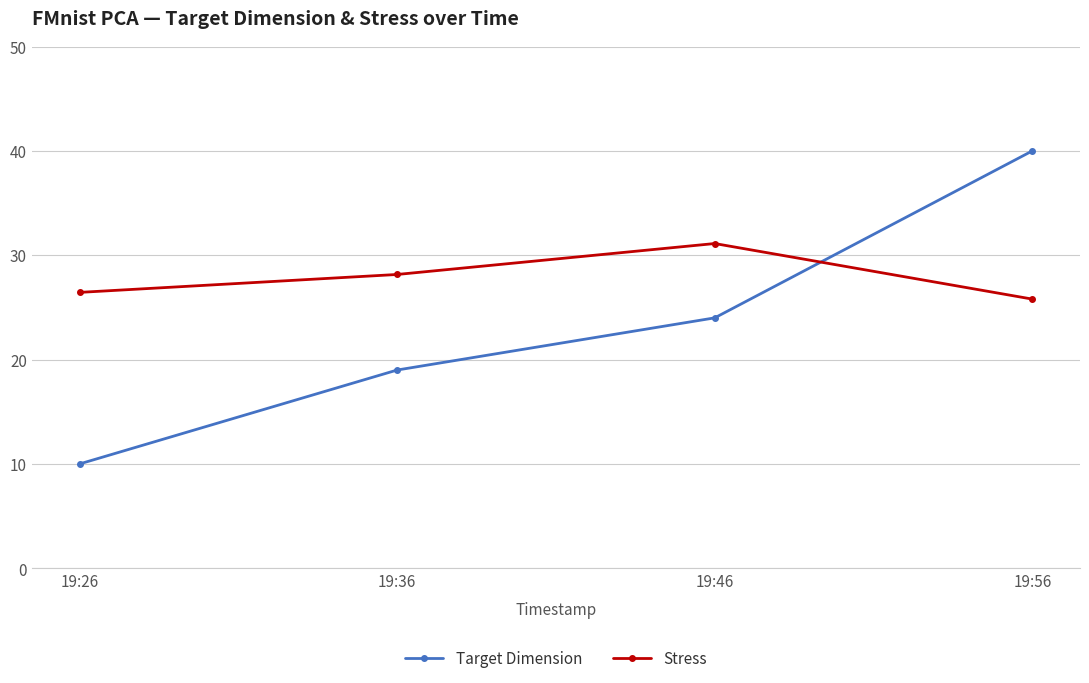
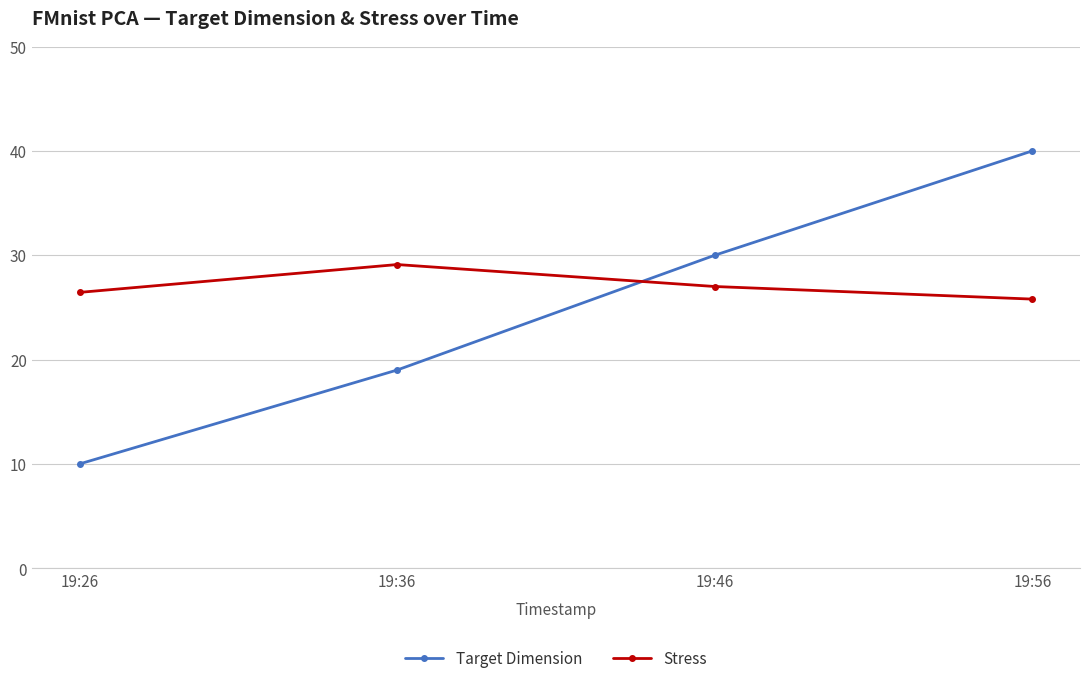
Stress, 19:36: 28.2 -> 29.1
Target Dimension, 19:46: 24 -> 30
Stress, 19:46: 31.1 -> 27.0
